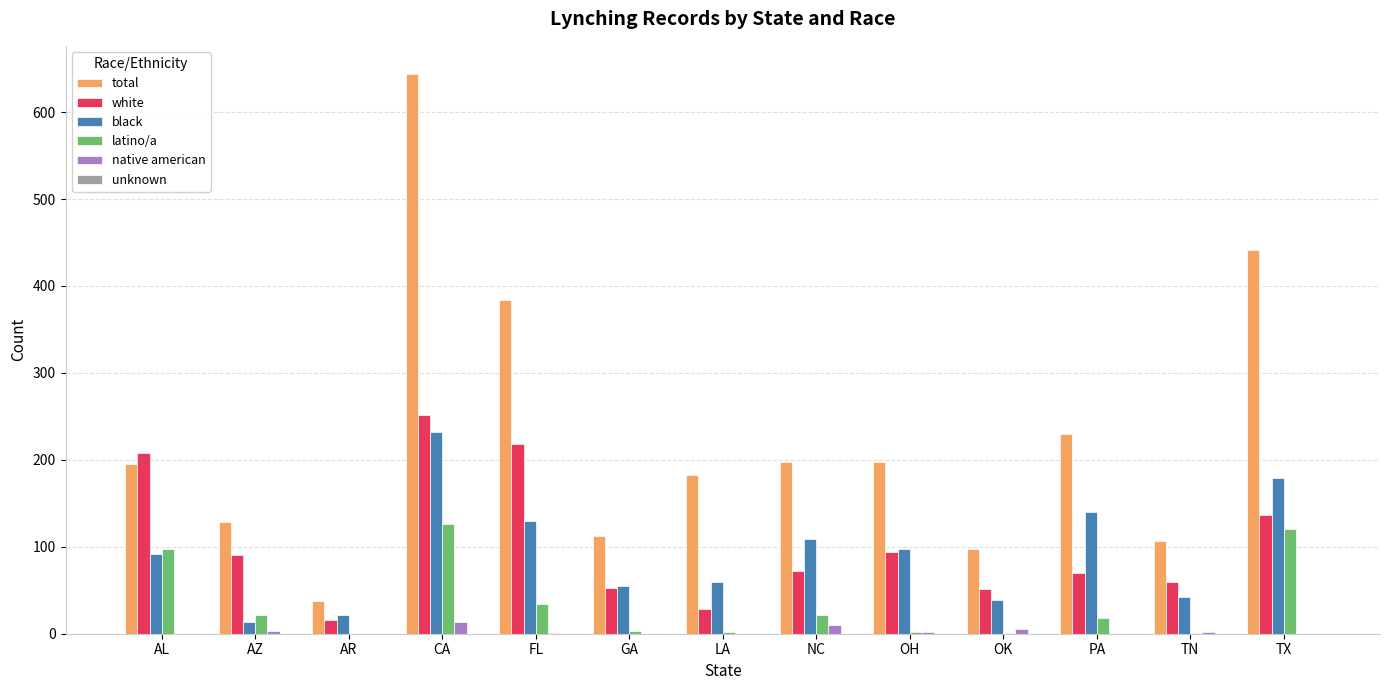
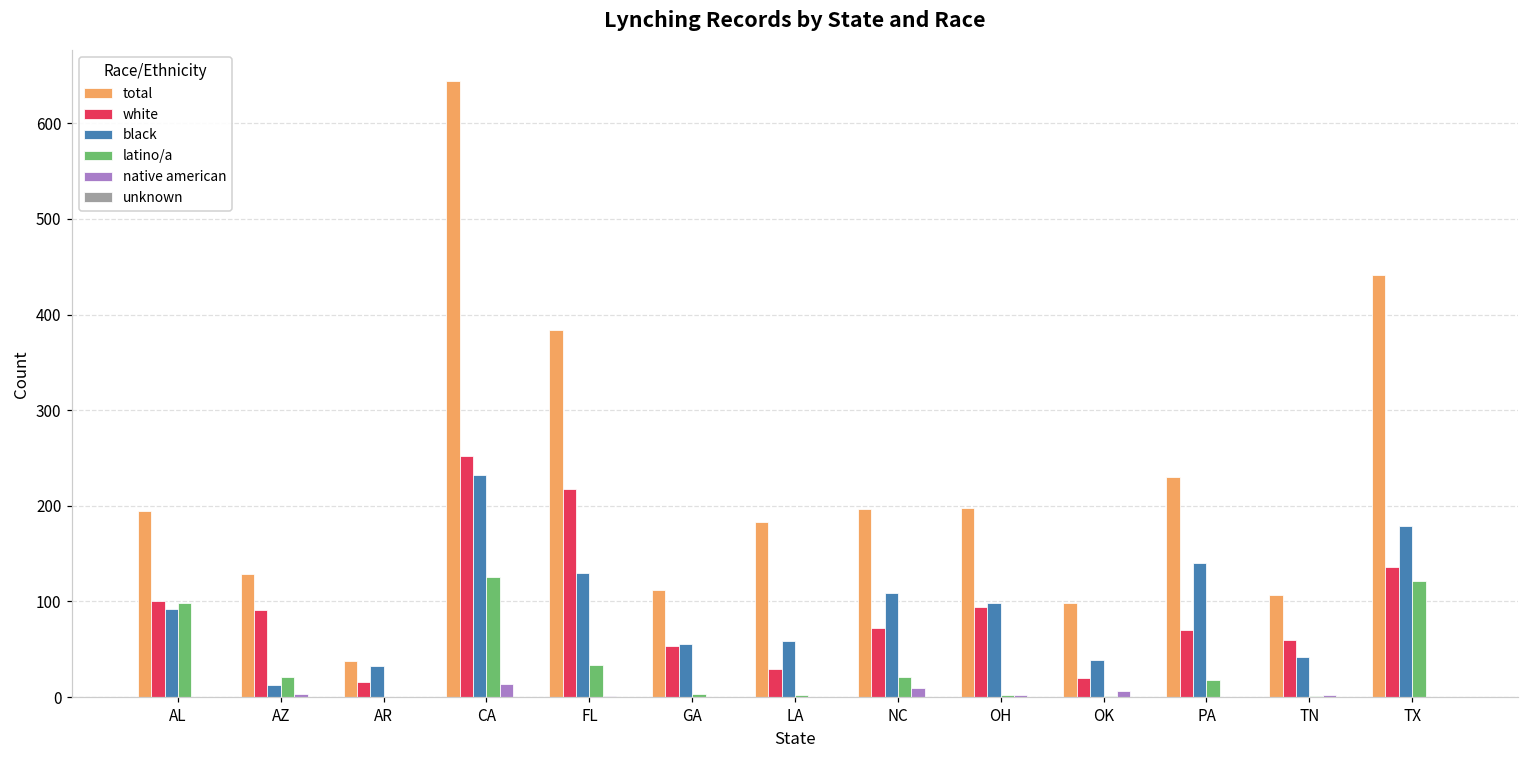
white, AL: 210 -> 100
black, AR: 20 -> 30
white, OK: 50 -> 20
